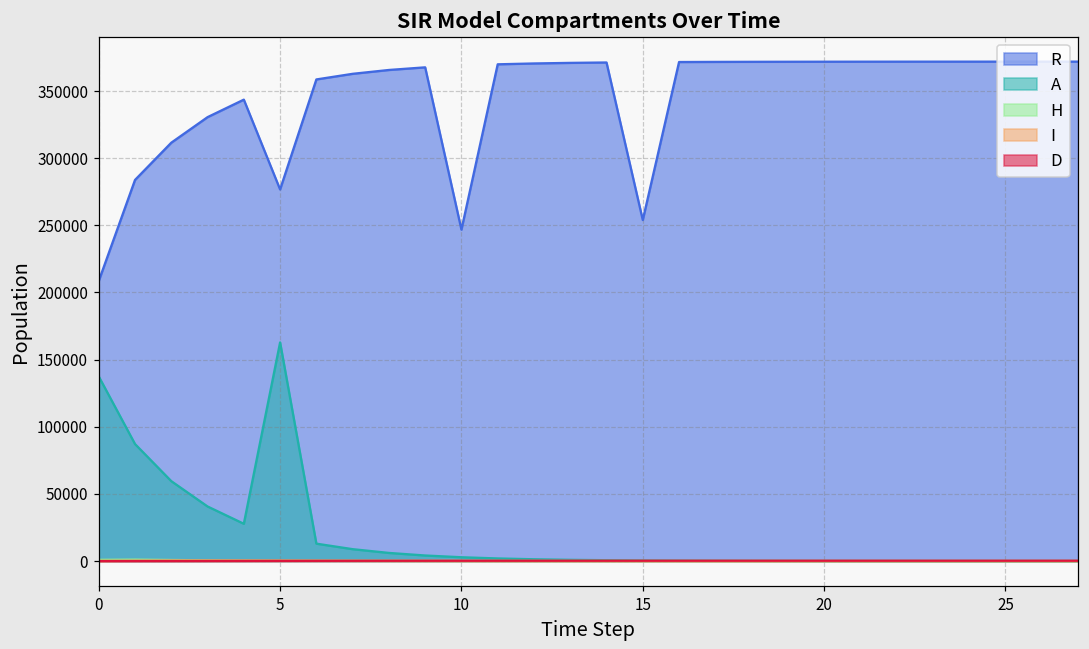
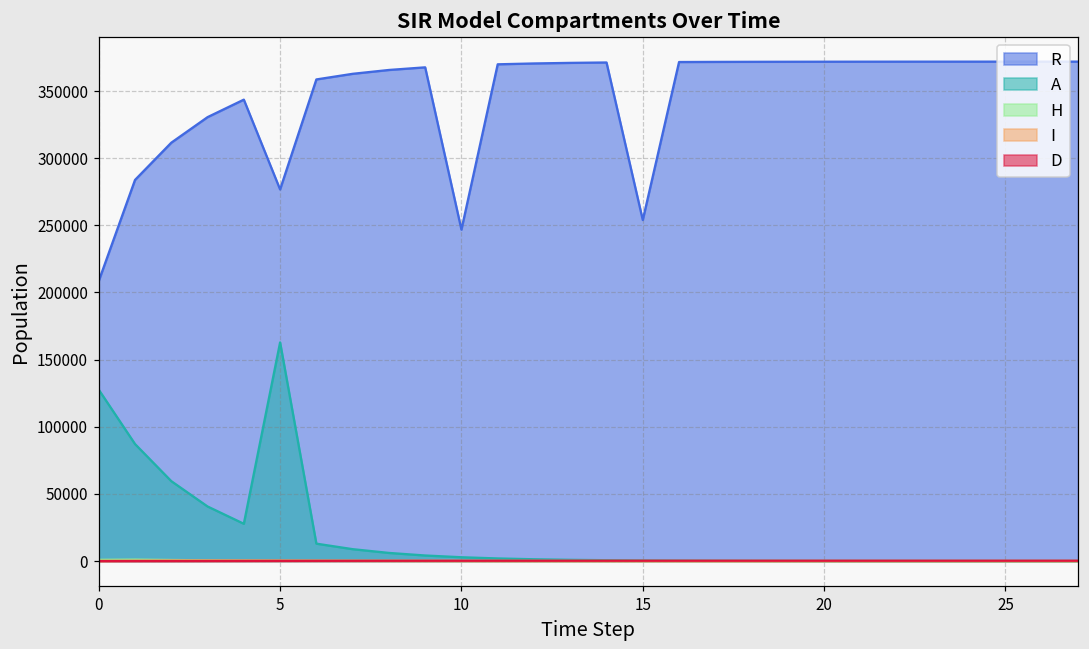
A, 0: 137000 -> 128000
